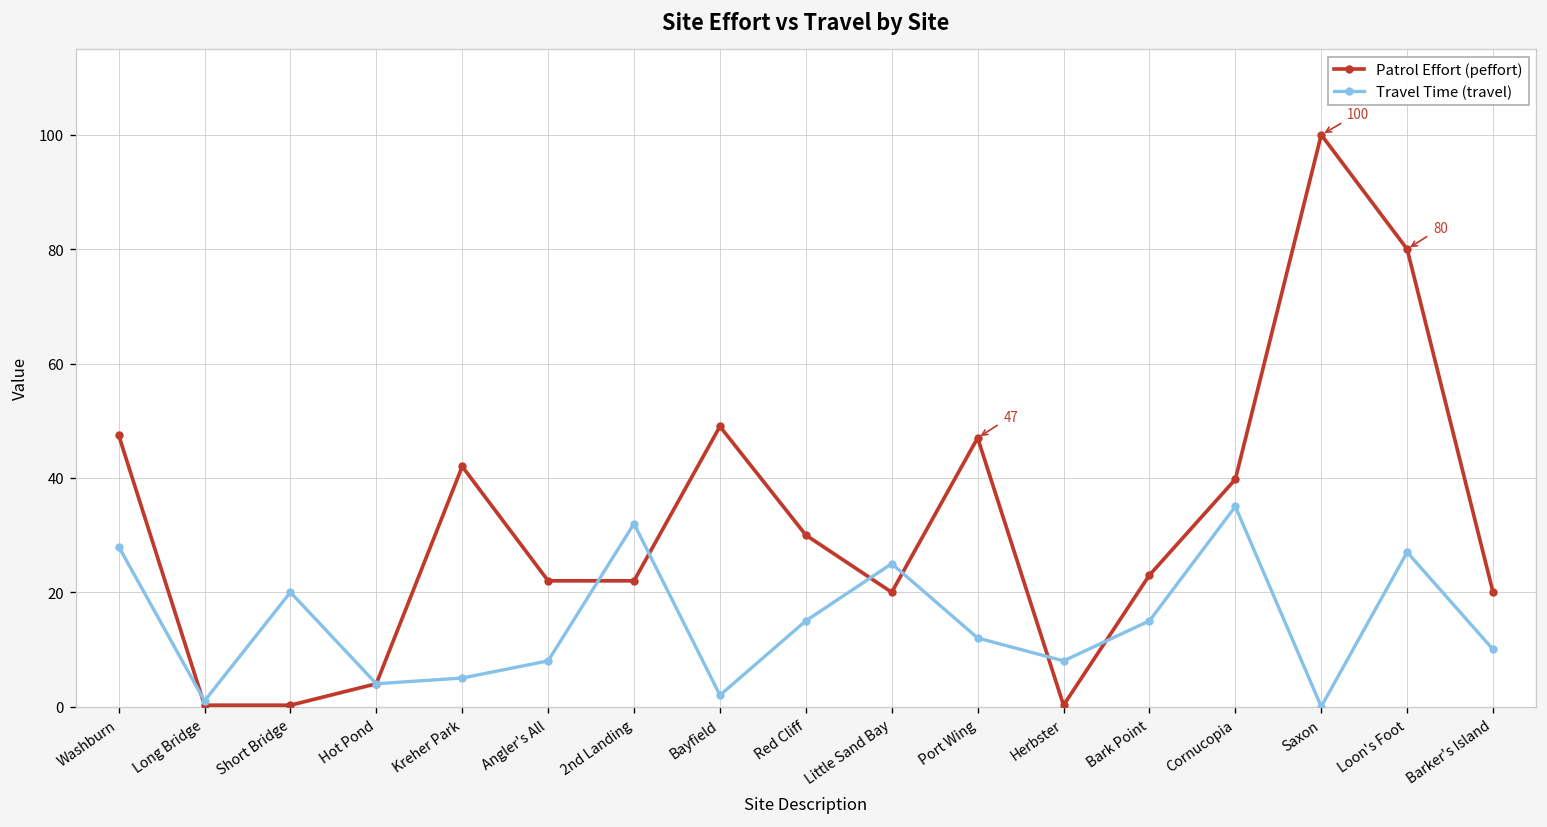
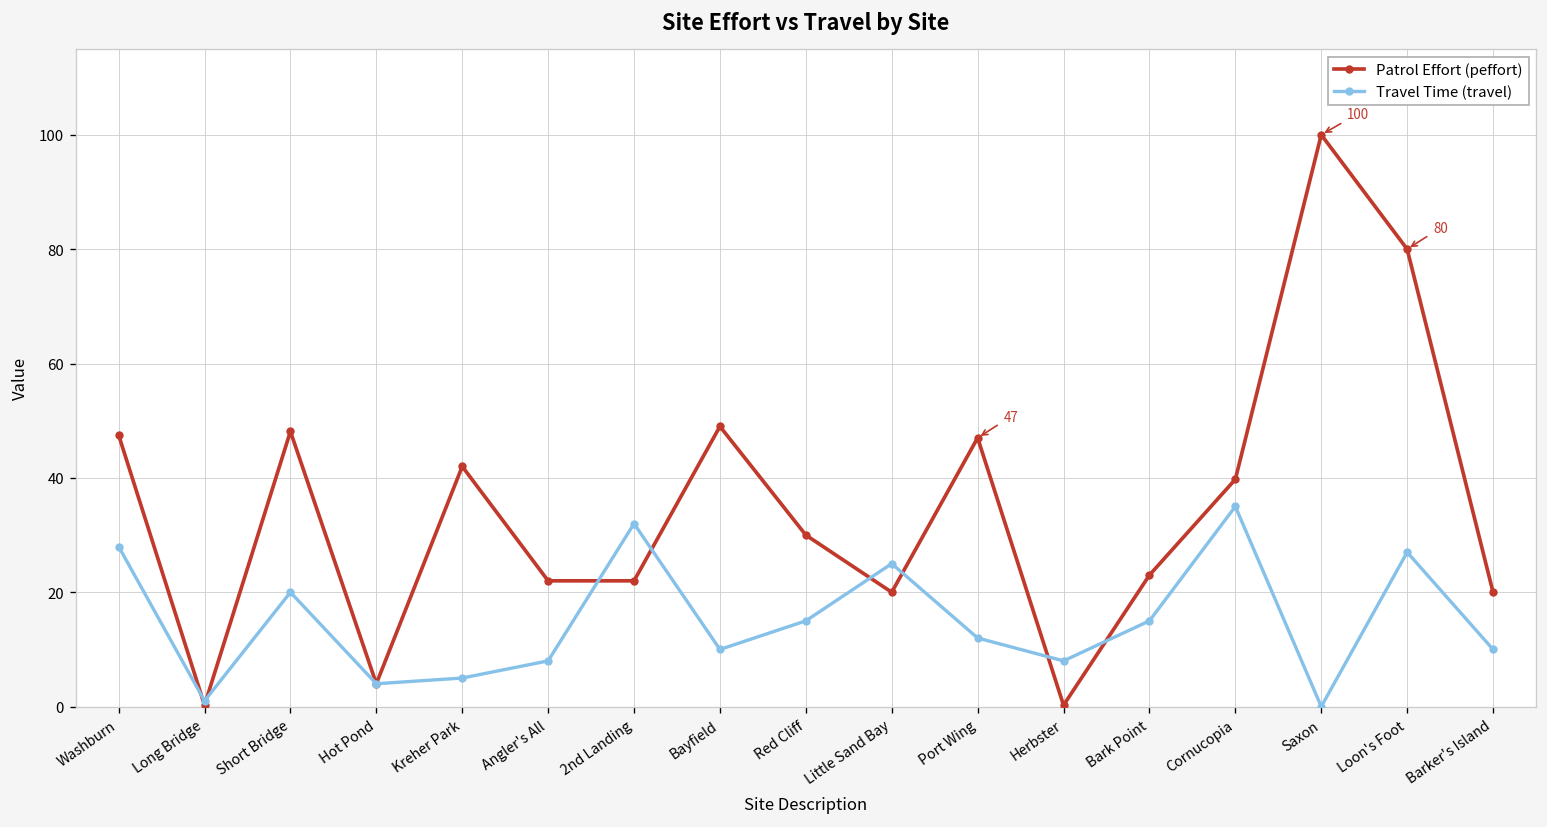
Patrol Effort (peffort), Short Bridge: 0 -> 48
Travel Time (travel), Bayfield: 2 -> 10
